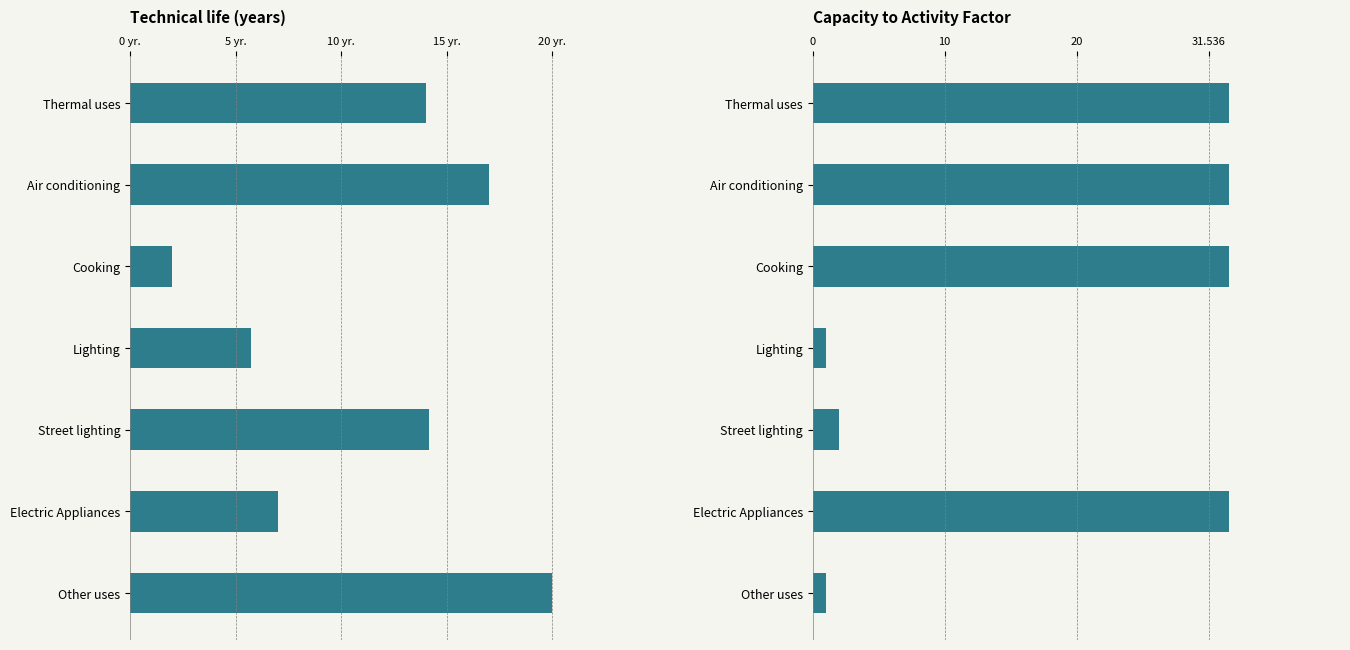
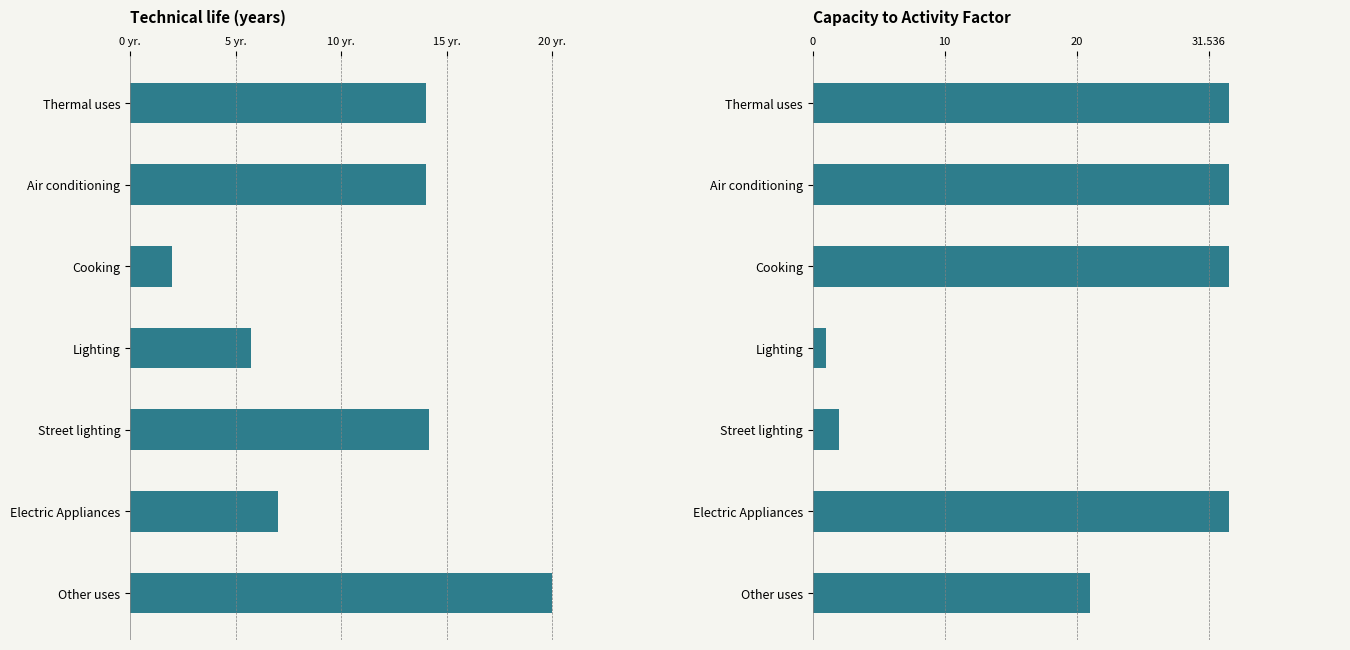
Technical life (years), Air conditioning: 17 yr. -> 14 yr.
Capacity to Activity Factor, Other uses: 1.1 -> 22.1
